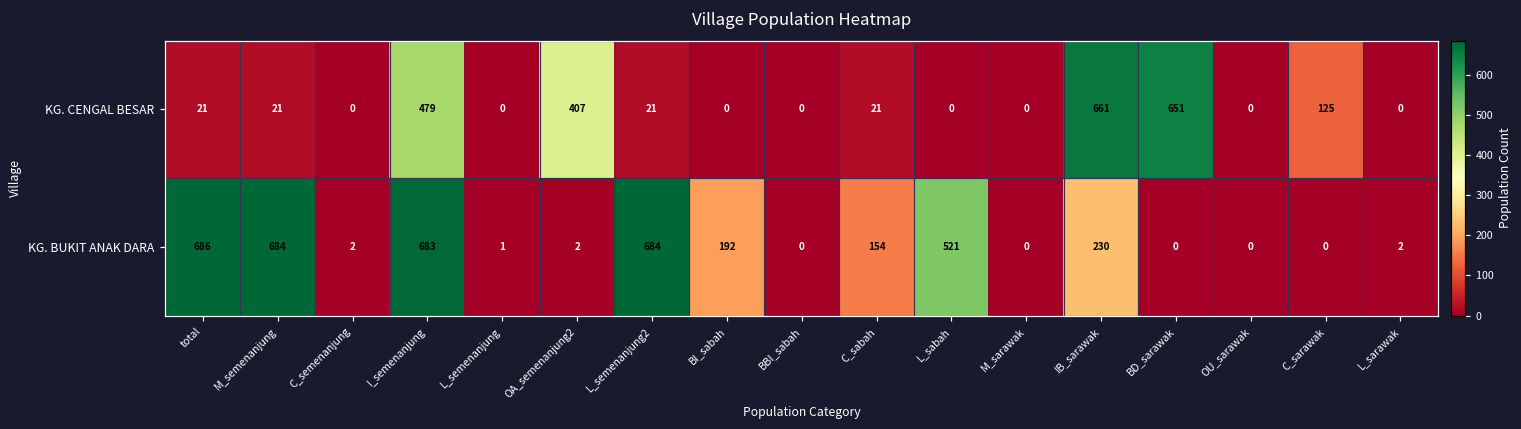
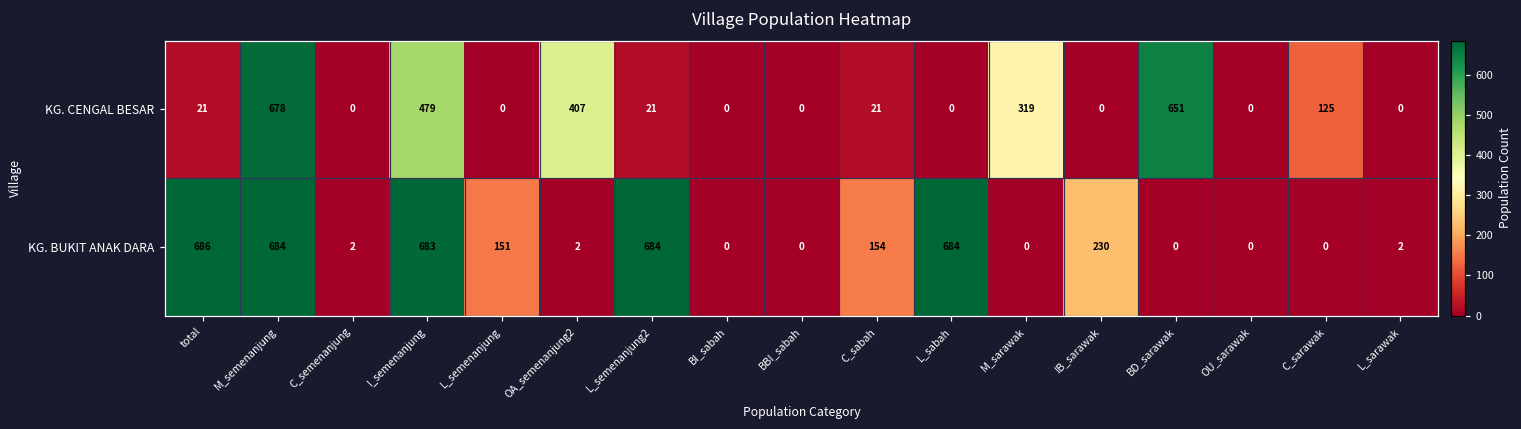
KG. CENGAL BESAR, M_semenanjung: 21 -> 678
KG. CENGAL BESAR, M_sarawak: 0 -> 319
KG. CENGAL BESAR, IB_sarawak: 661 -> 0
KG. BUKIT ANAK DARA, L_semenanjung: 1 -> 151
KG. BUKIT ANAK DARA, BI_sabah: 192 -> 0
KG. BUKIT ANAK DARA, L_sabah: 521 -> 684
